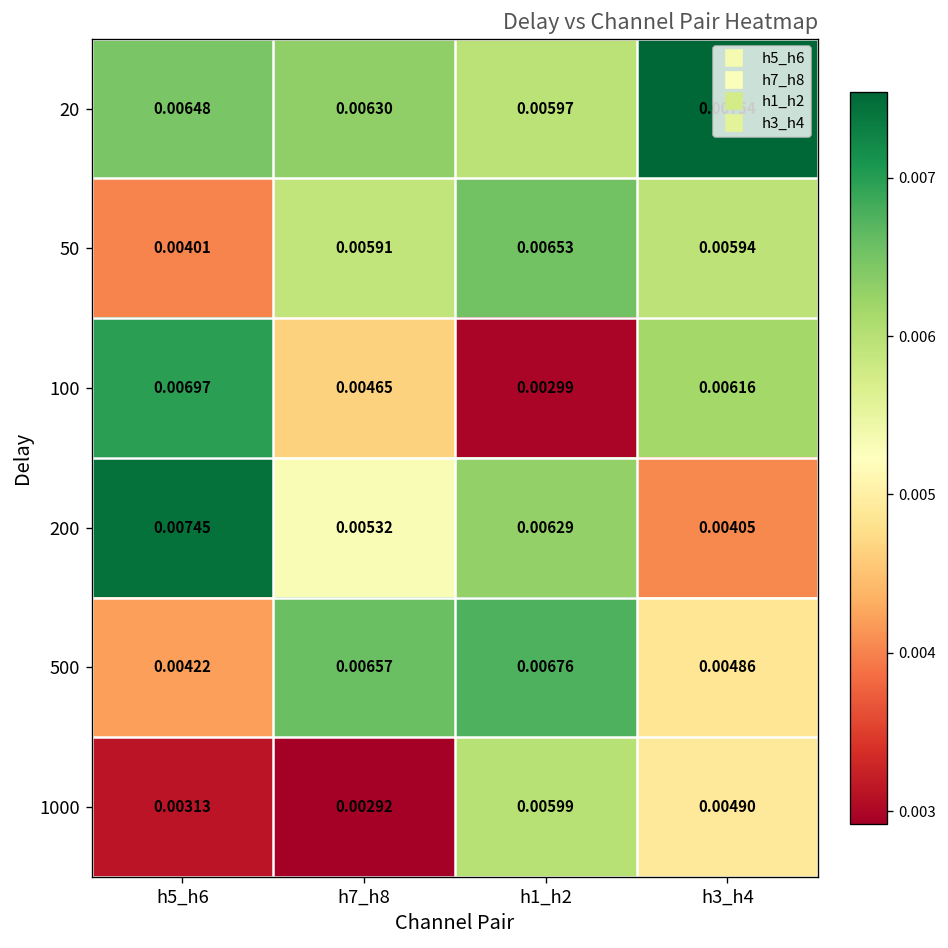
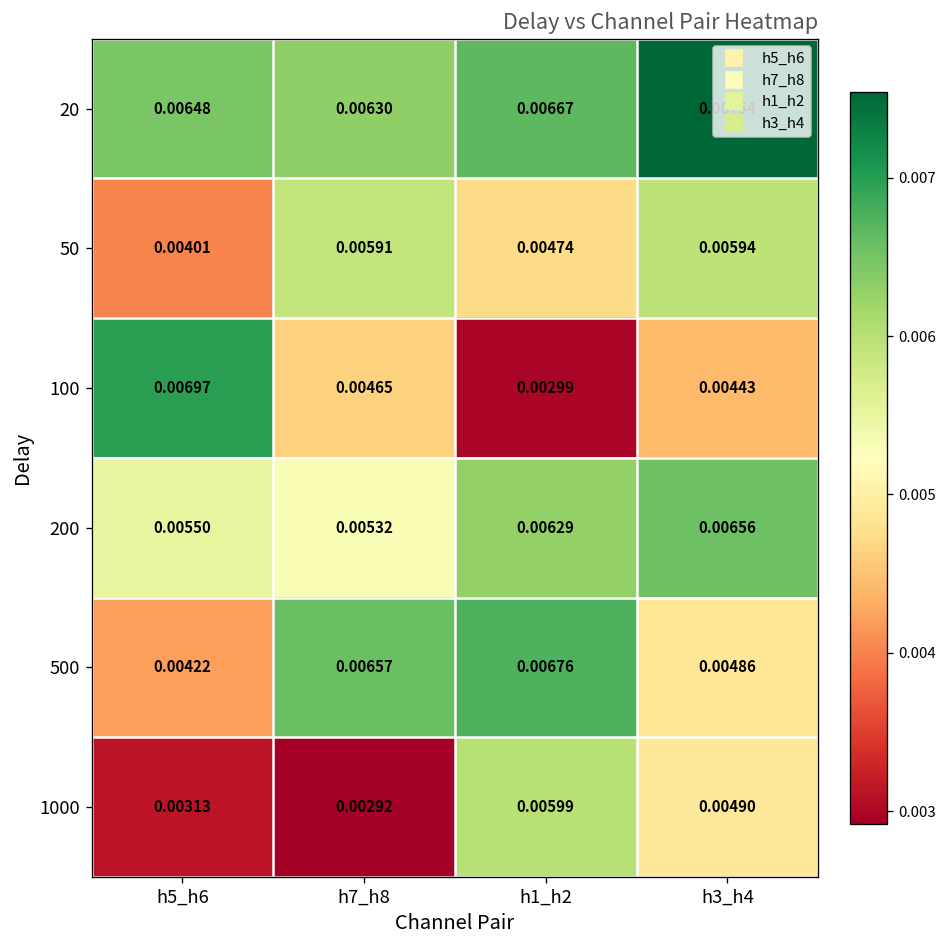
20, h1_h2: 0.00597 -> 0.00667
50, h1_h2: 0.00653 -> 0.00474
100, h3_h4: 0.00616 -> 0.00443
200, h5_h6: 0.00745 -> 0.00550
200, h3_h4: 0.00405 -> 0.00656
